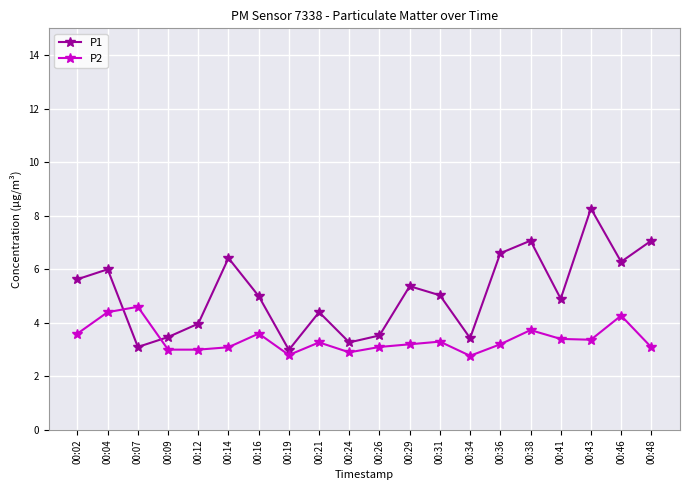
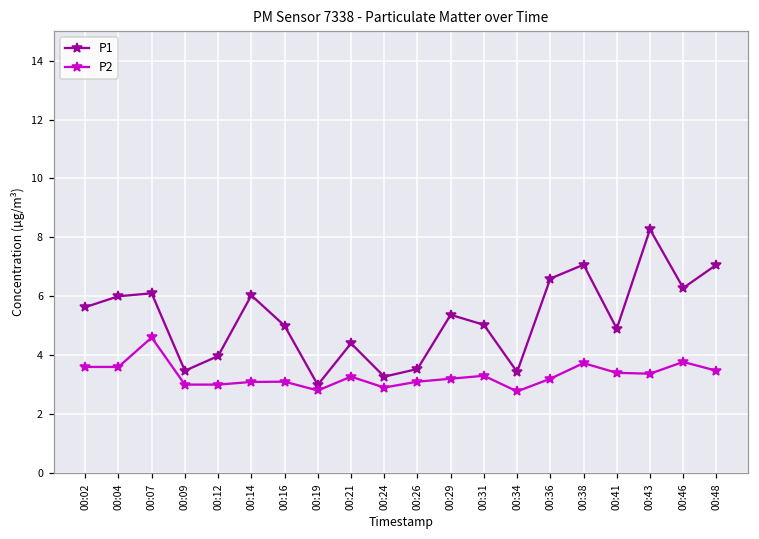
P2, 00:04: 4.4 -> 3.6
P1, 00:07: 3.1 -> 6.1
P1, 00:14: 6.4 -> 6.0
P2, 00:16: 3.6 -> 3.1
P2, 00:46: 4.3 -> 3.8
P2, 00:48: 3.1 -> 3.5
